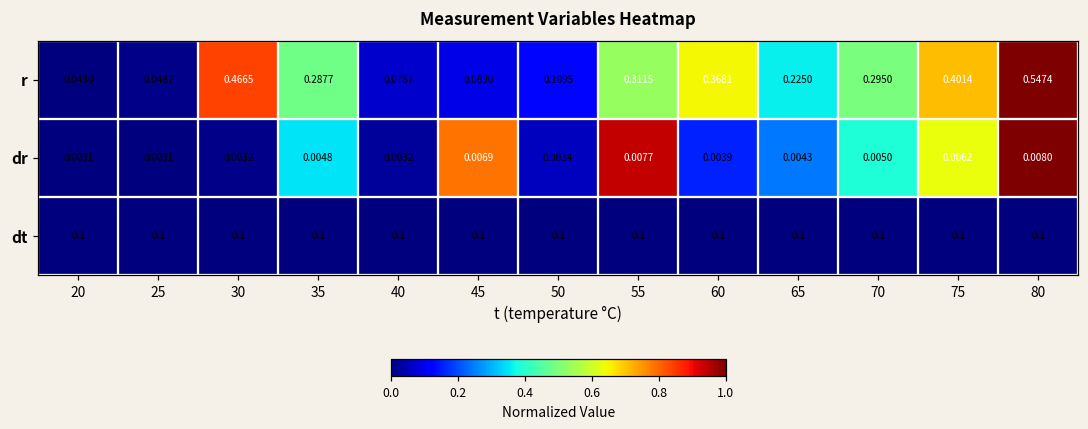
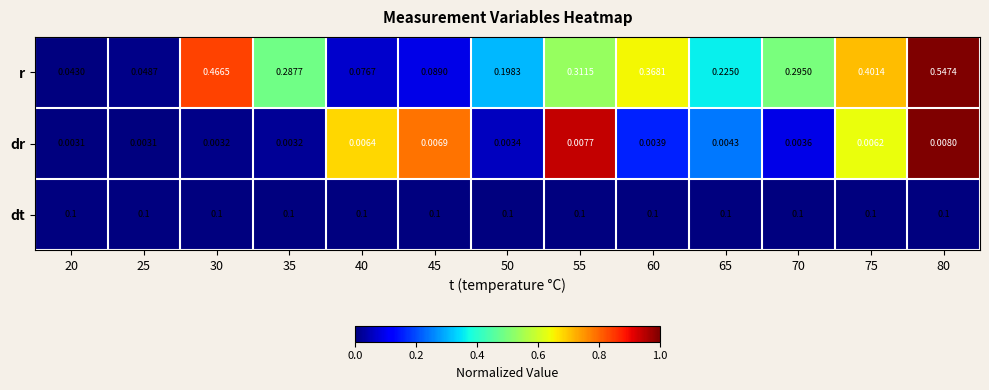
r, 50: 0.1095 -> 0.1983
dr, 35: 0.0048 -> 0.0032
dr, 40: 0.0032 -> 0.0064
dr, 70: 0.0050 -> 0.0036
